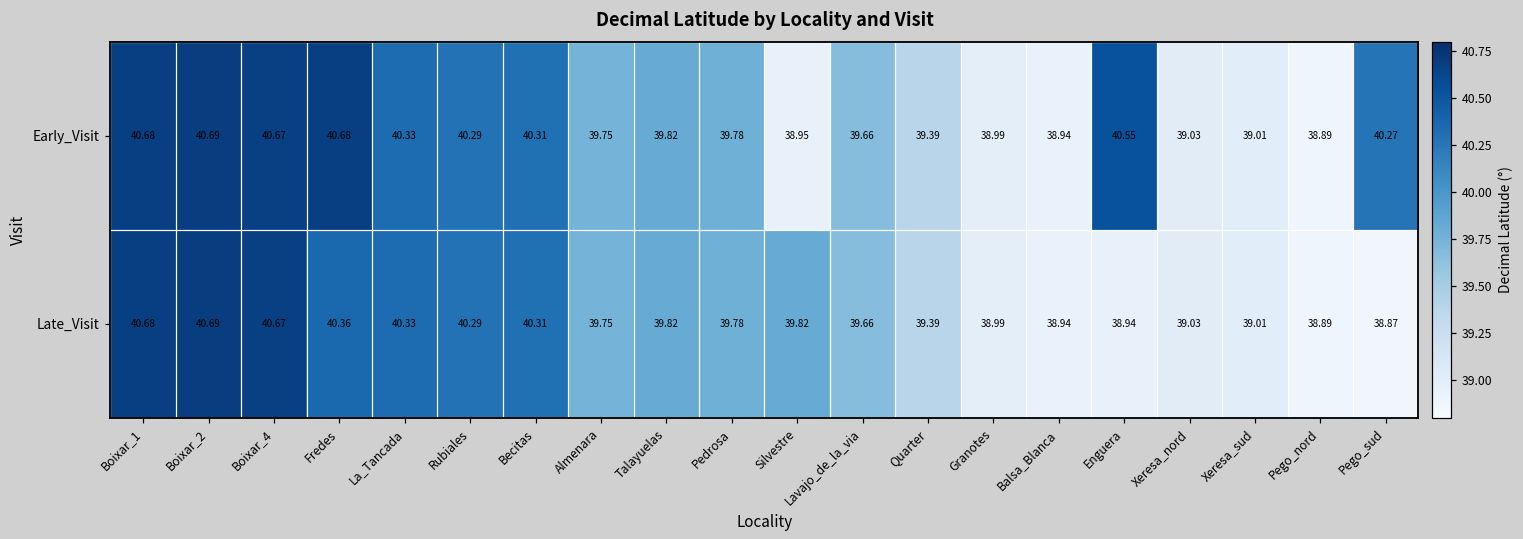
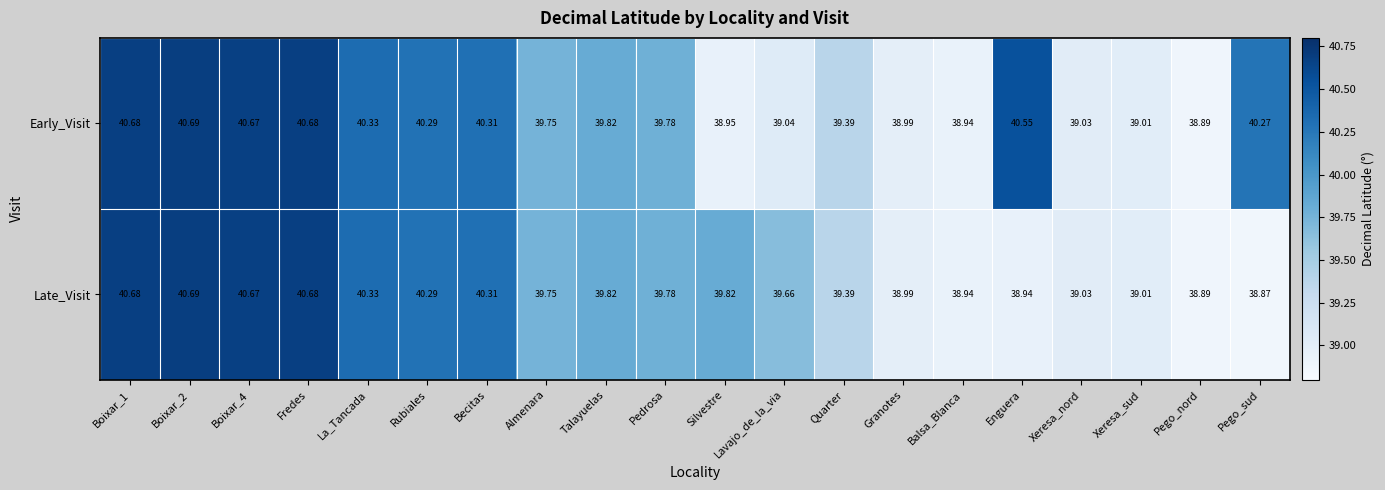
Early_Visit, Lavajo_de_la_via: 39.66 -> 39.04
Late_Visit, Fredes: 40.36 -> 40.68
